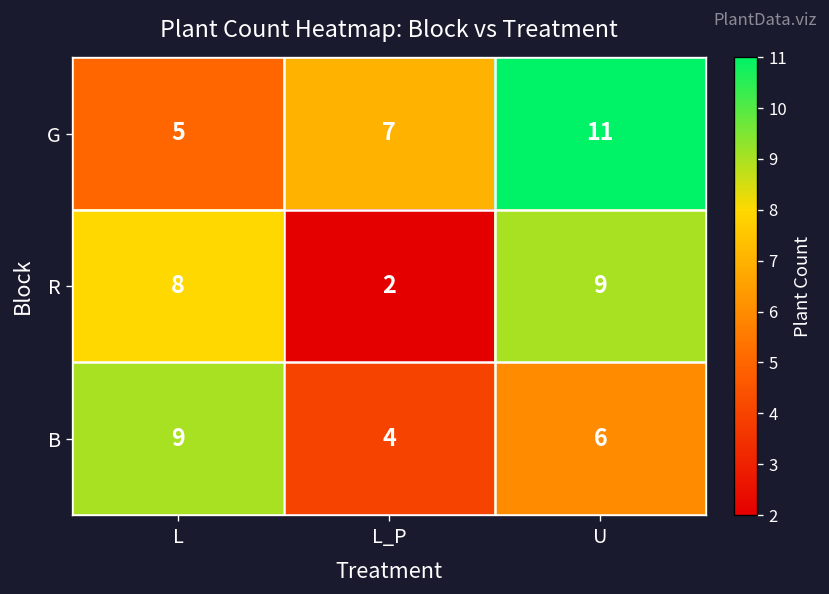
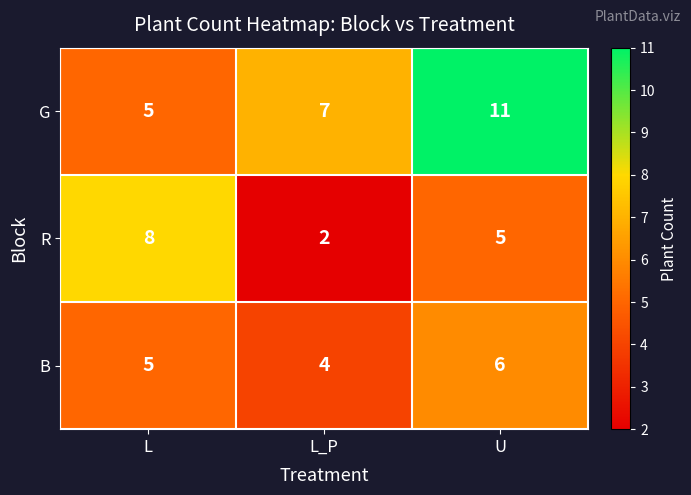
R, U: 9 -> 5
B, L: 9 -> 5
